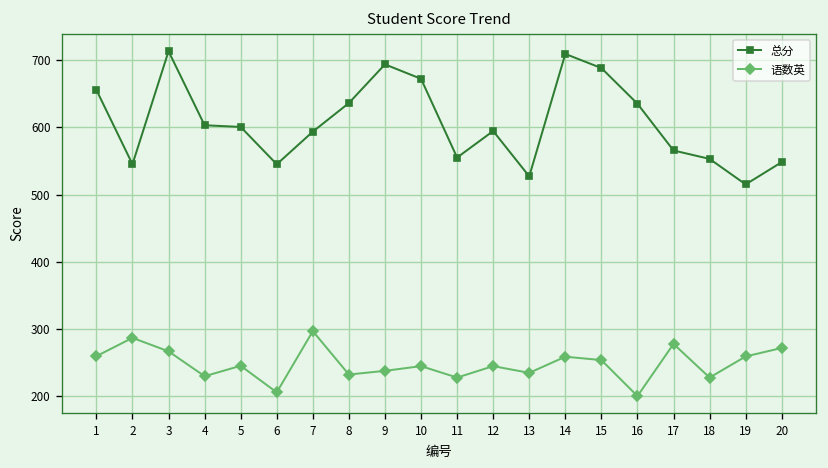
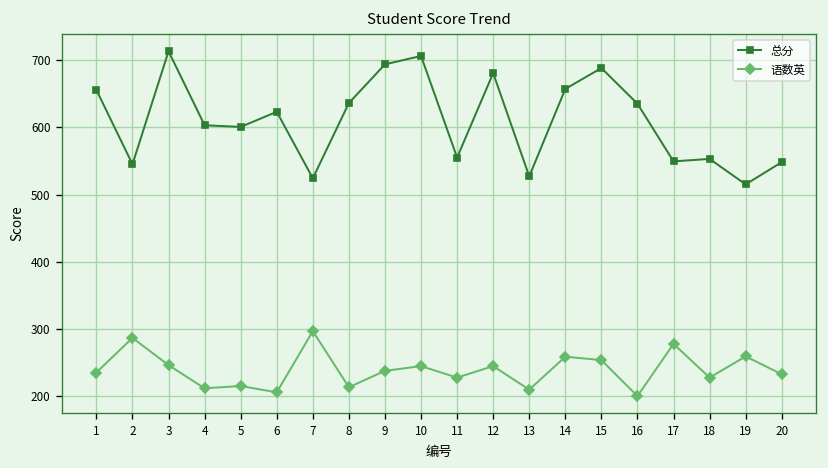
语数英, 1: 260 -> 240
语数英, 3: 270 -> 250
语数英, 4: 230 -> 210
语数英, 5: 250 -> 220
总分, 6: 550 -> 620
总分, 7: 590 -> 520
语数英, 8: 230 -> 210
总分, 10: 670 -> 710
总分, 12: 590 -> 680
语数英, 13: 240 -> 210
总分, 14: 710 -> 660
总分, 17: 570 -> 550
语数英, 20: 270 -> 230
